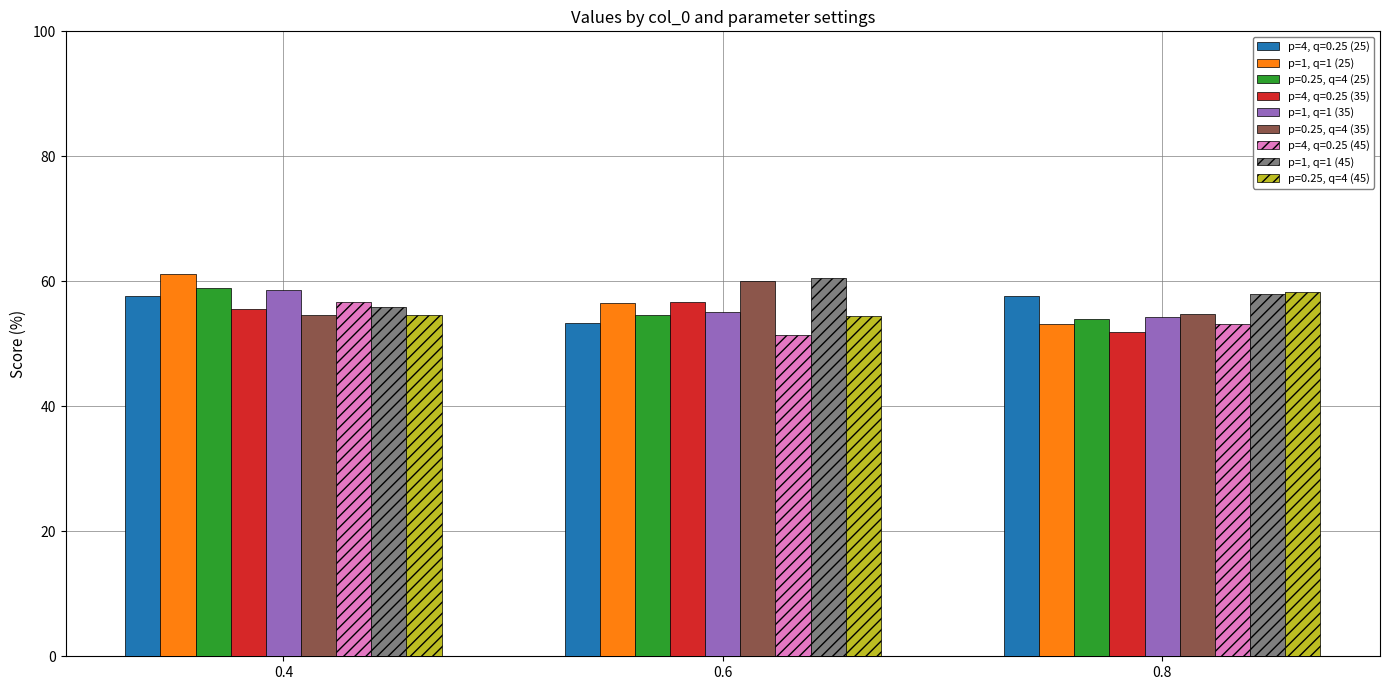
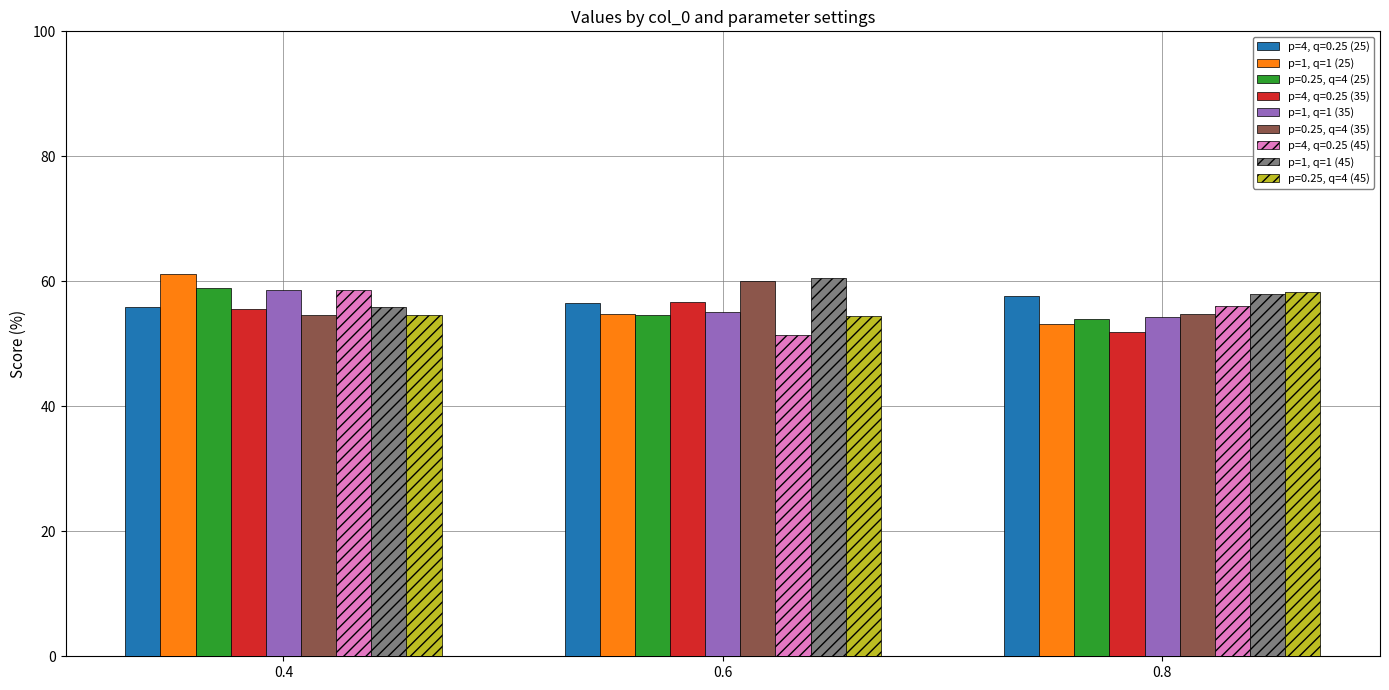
p=4, q=0.25 (25), 0.4: 58 -> 56
p=4, q=0.25 (45), 0.4: 57 -> 59
p=4, q=0.25 (25), 0.6: 53 -> 57
p=1, q=1 (25), 0.6: 57 -> 55
p=4, q=0.25 (45), 0.8: 53 -> 56
